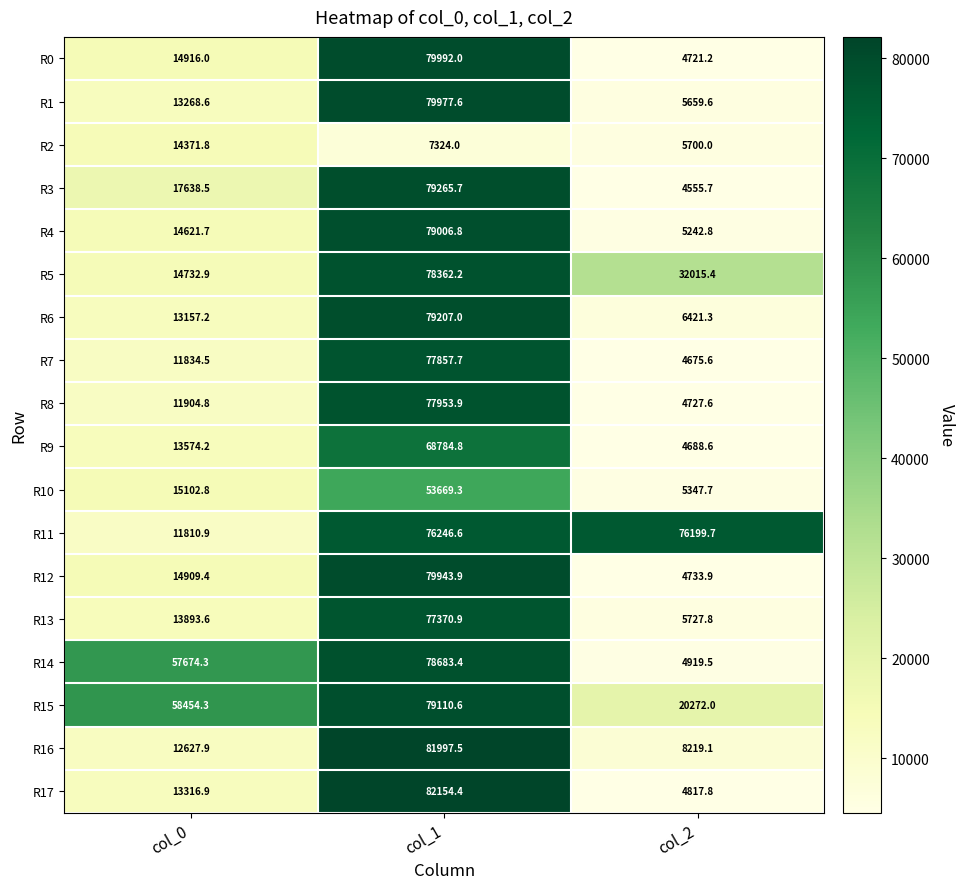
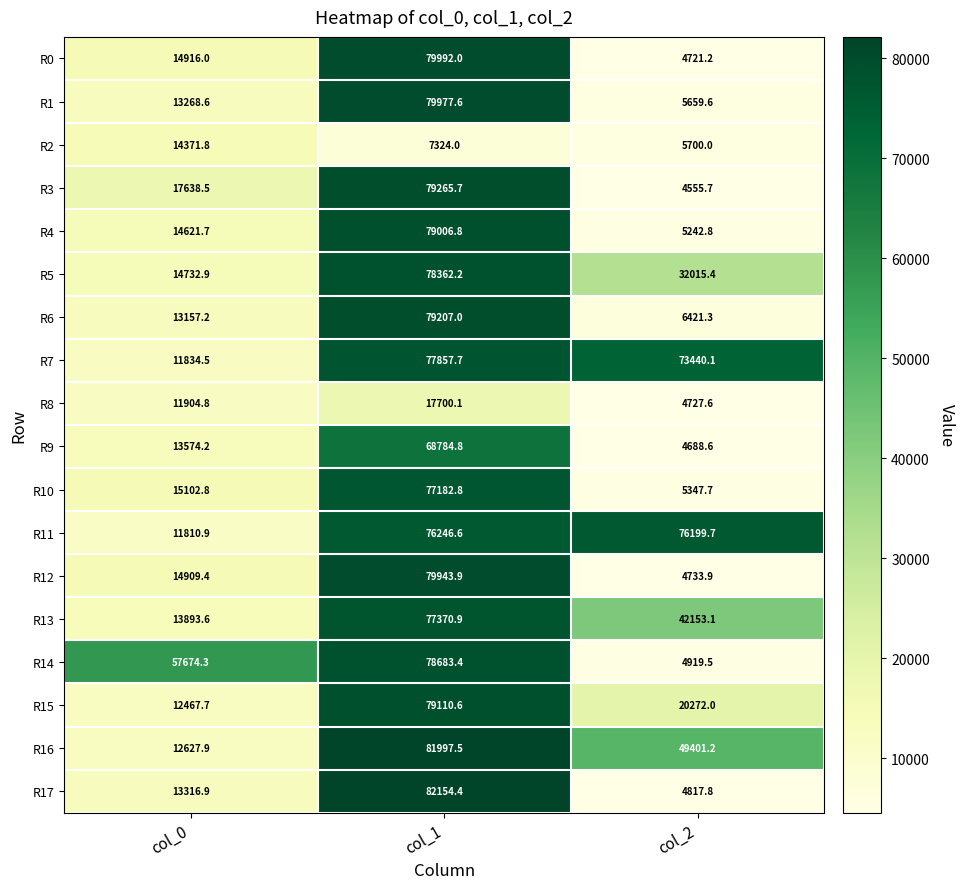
R7, col_2: 4675.6 -> 73440.1
R8, col_1: 77953.9 -> 17700.1
R10, col_1: 53669.3 -> 77182.8
R13, col_2: 5727.8 -> 42153.1
R15, col_0: 58454.3 -> 12467.7
R16, col_2: 8219.1 -> 49401.2
